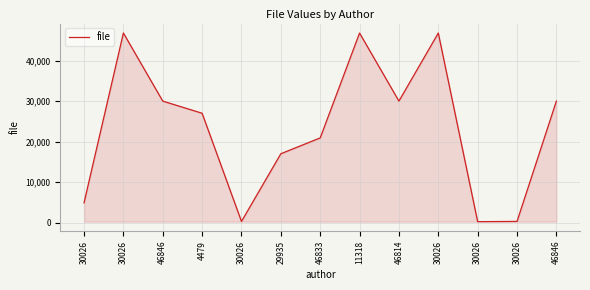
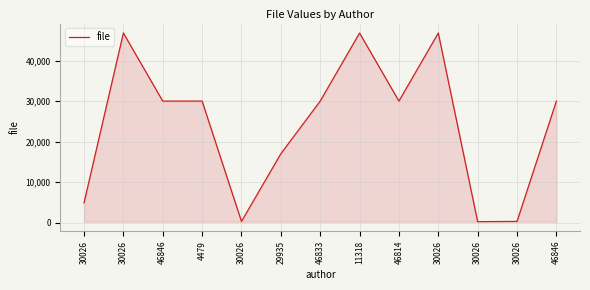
4479: 27,000 -> 30,000
46833: 21,000 -> 30,000
